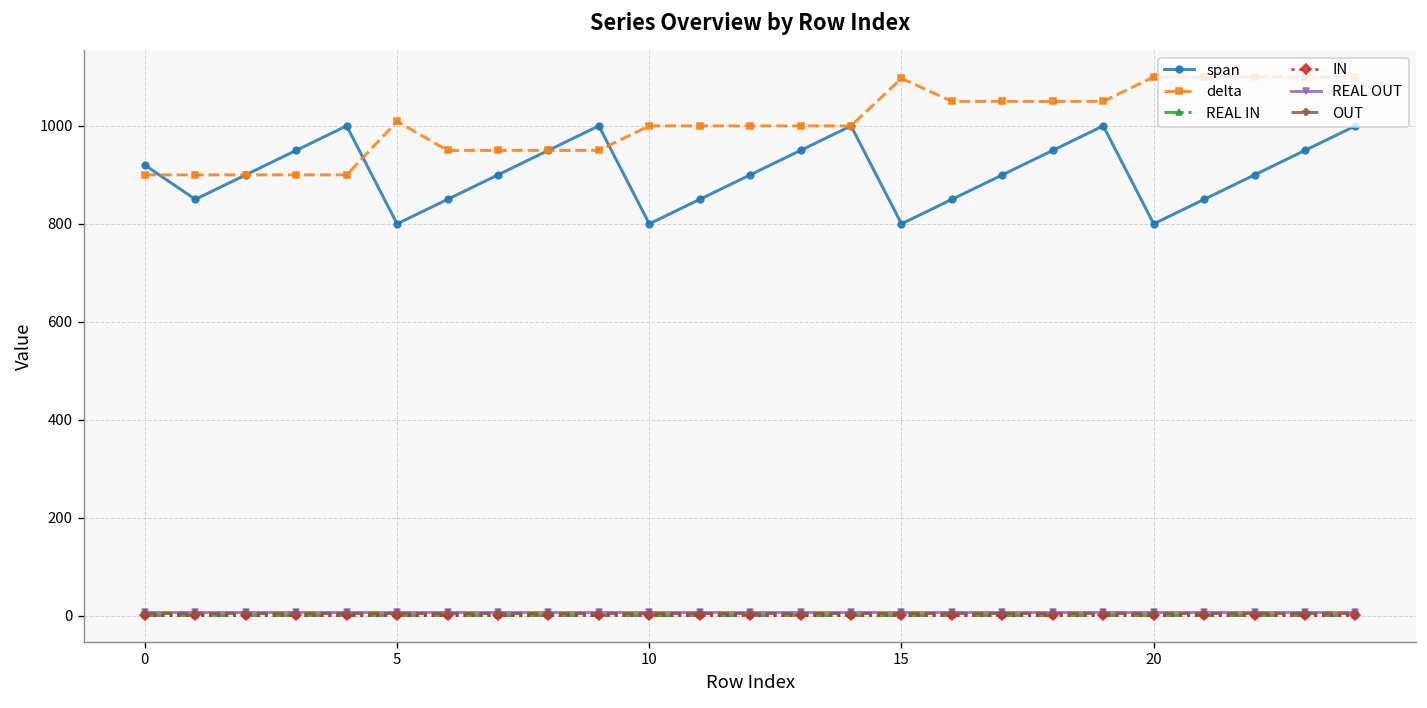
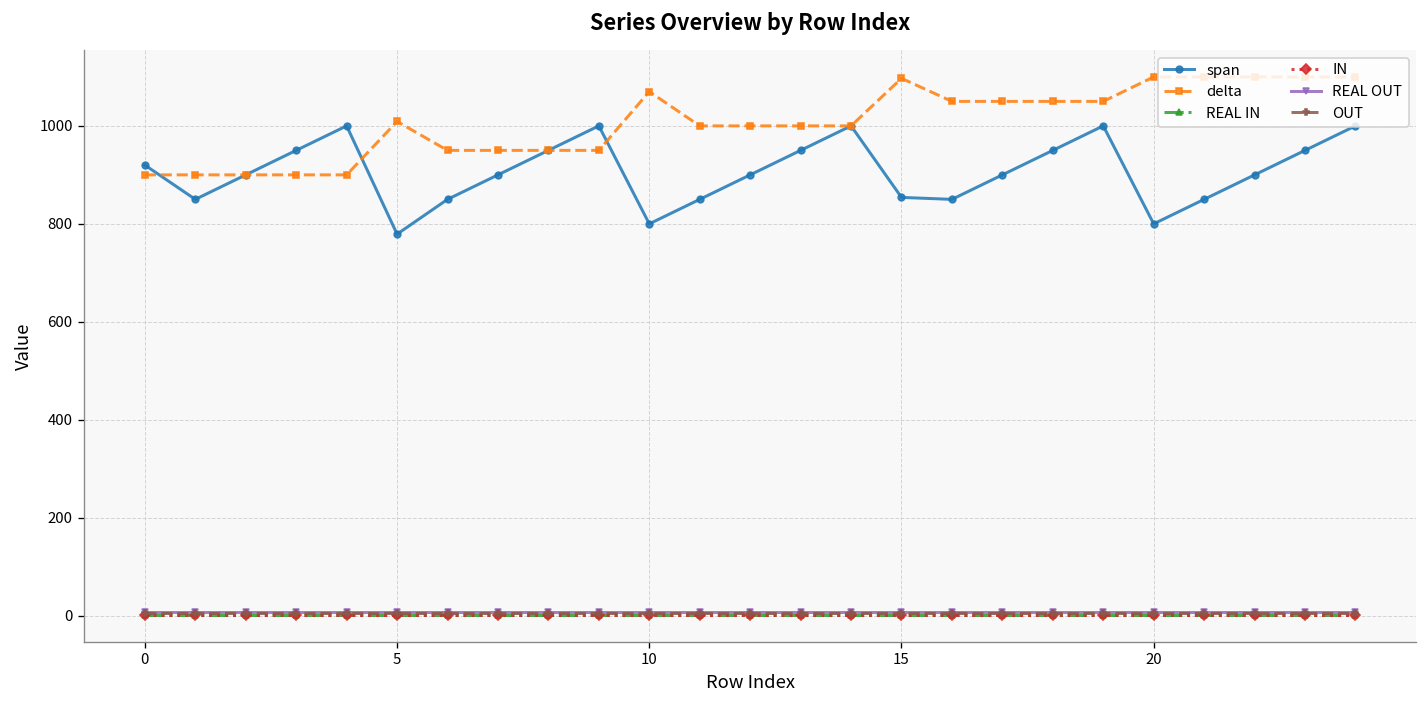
span, 5: 800 -> 780
delta, 10: 1000 -> 1070
span, 15: 800 -> 850
